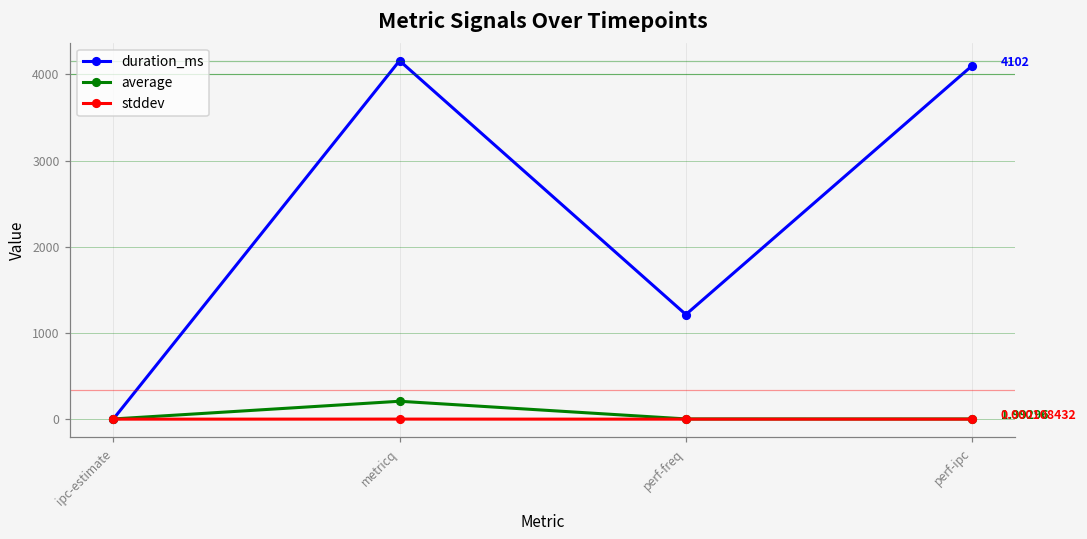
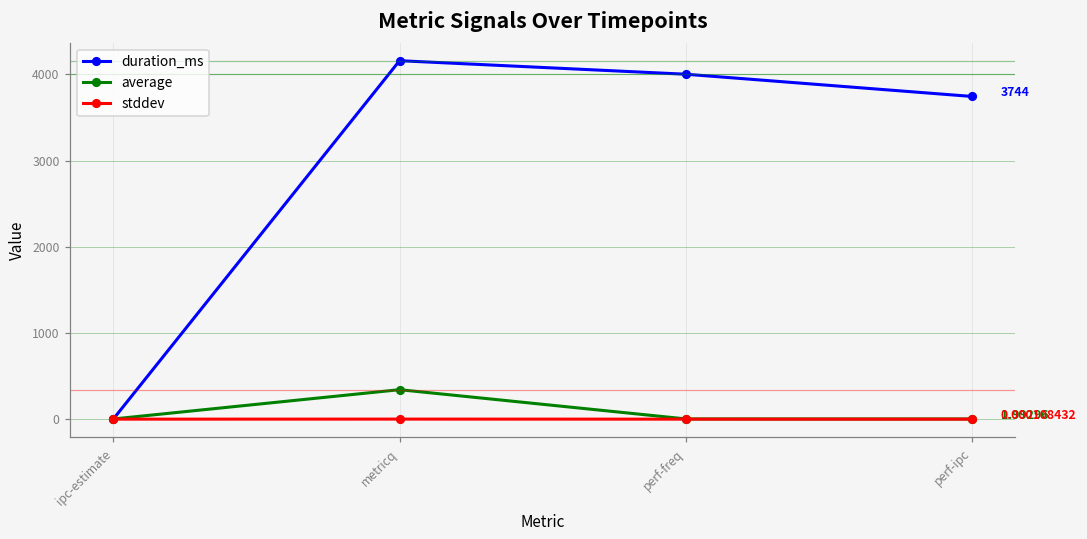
average, metricq: 200 -> 300
duration_ms, perf-freq: 1200 -> 4000
duration_ms, perf-ipc: 4102 -> 3744
